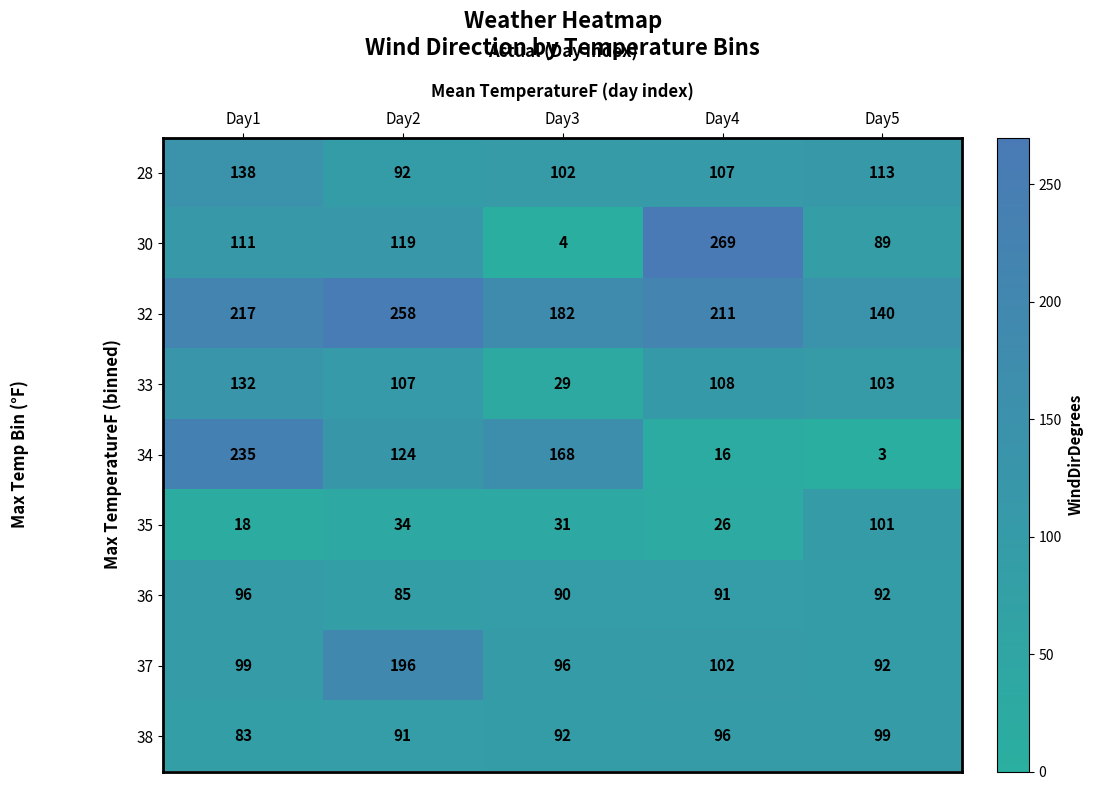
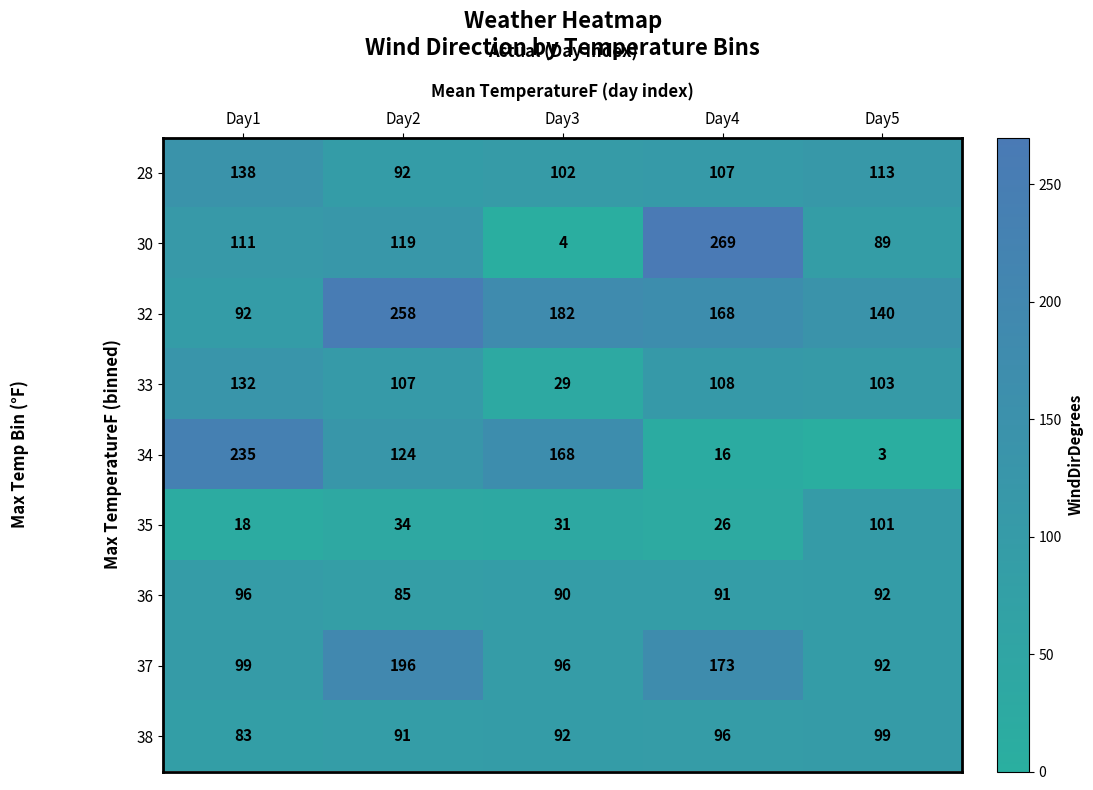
32, Day1: 217 -> 92
32, Day4: 211 -> 168
37, Day4: 102 -> 173
